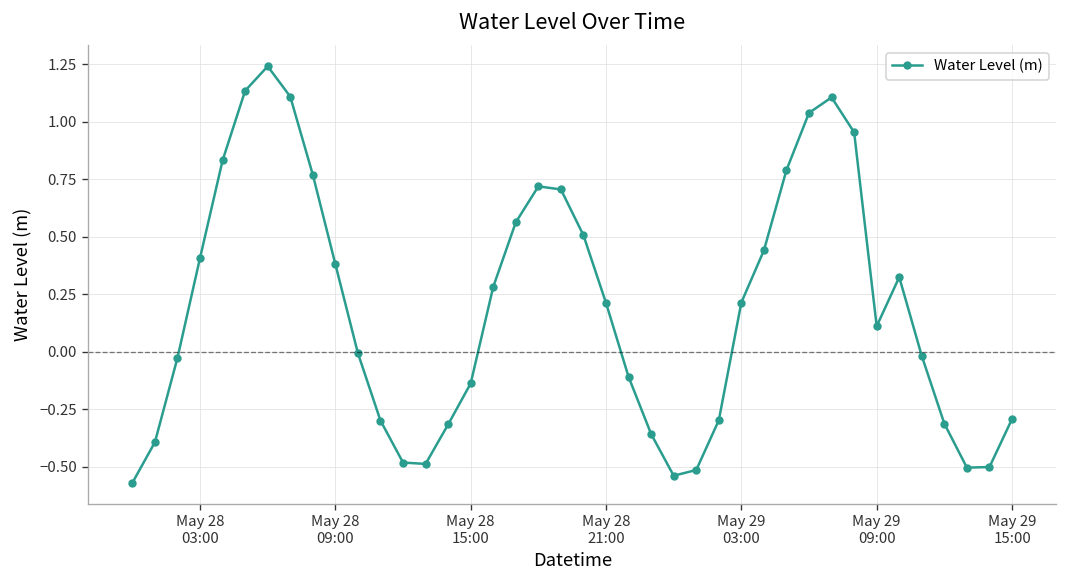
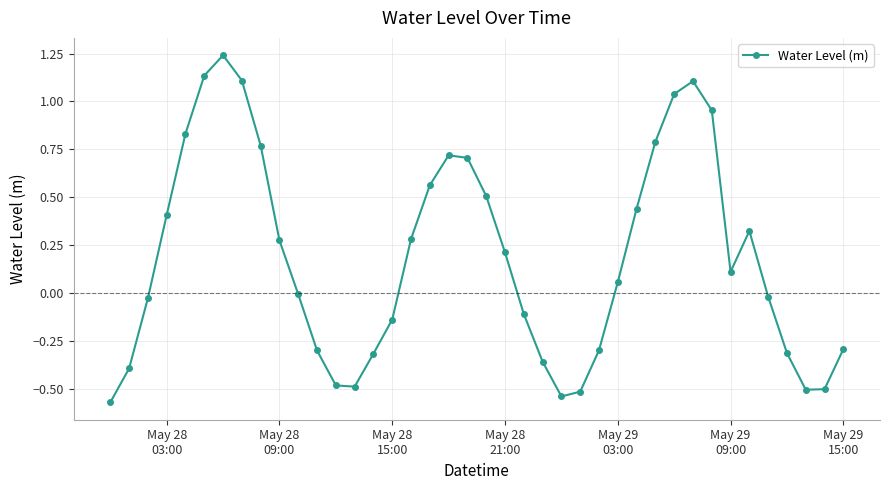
May 28 09:00: 0.38 -> 0.27
May 29 03:00: 0.21 -> 0.06
